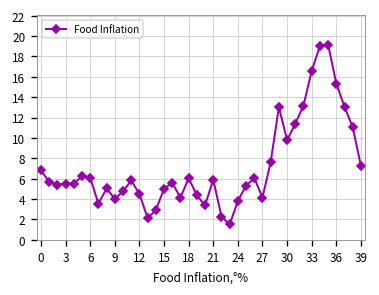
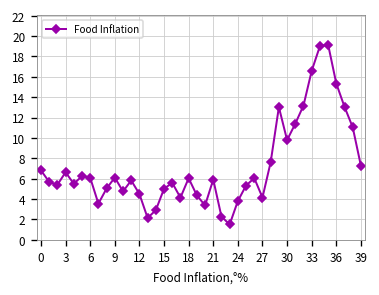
3: 6 -> 7
9: 4 -> 6
